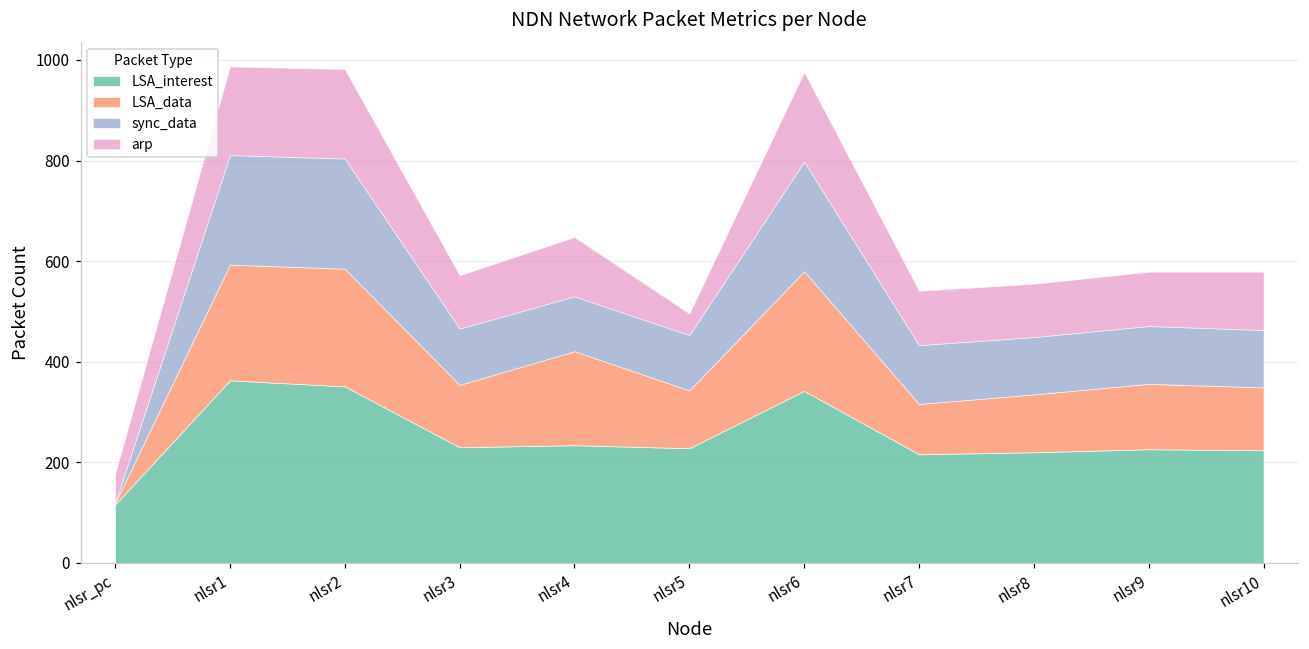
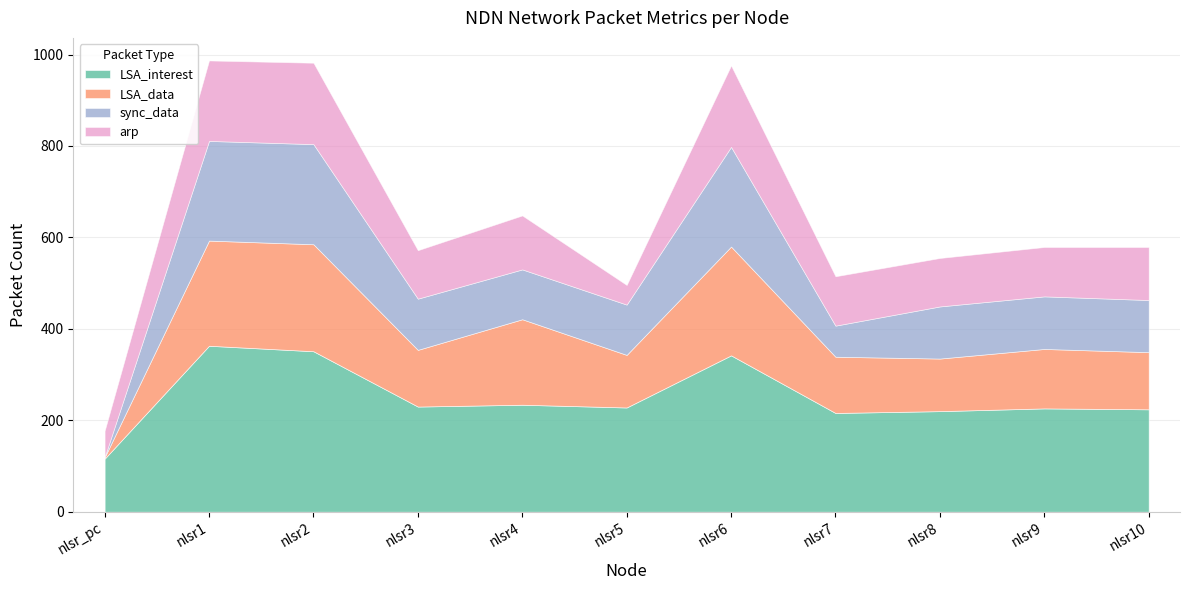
LSA_data, nlsr7: 100 -> 120
sync_data, nlsr7: 120 -> 70
